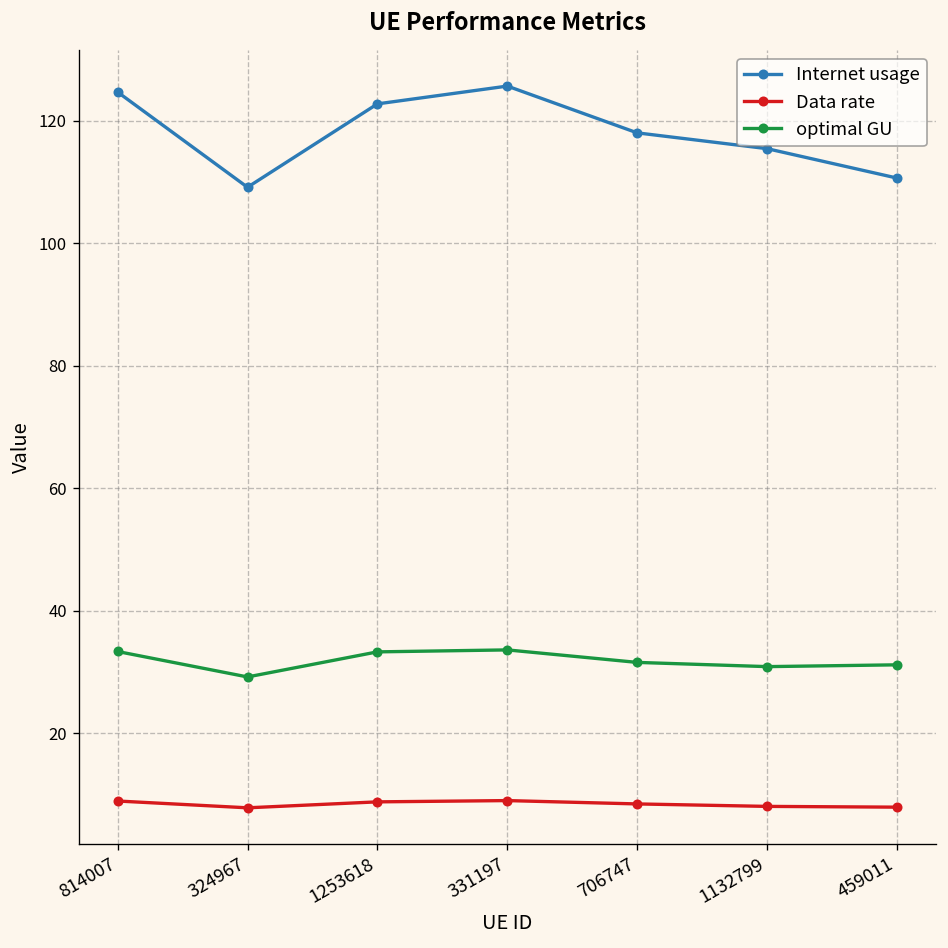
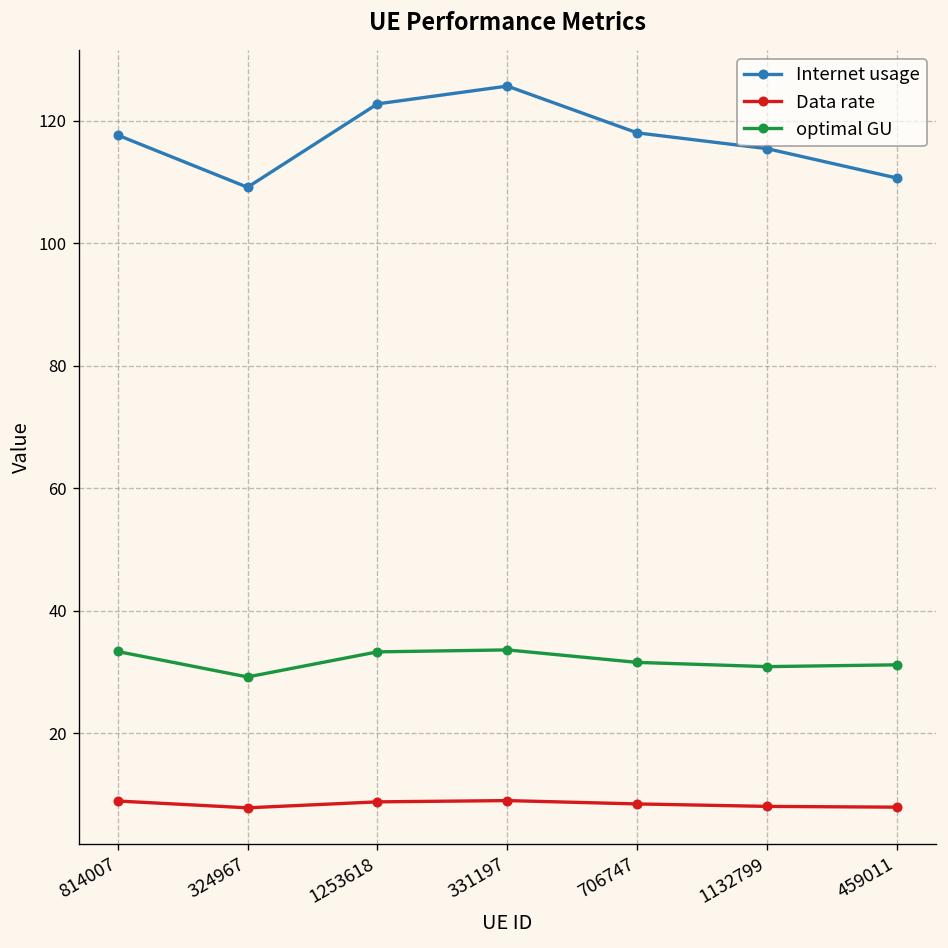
Internet usage, 814007: 125 -> 118
